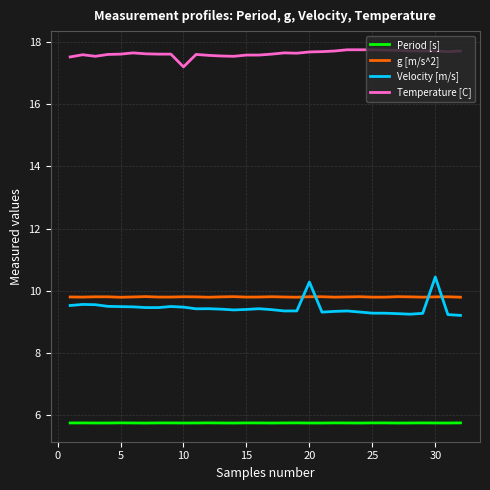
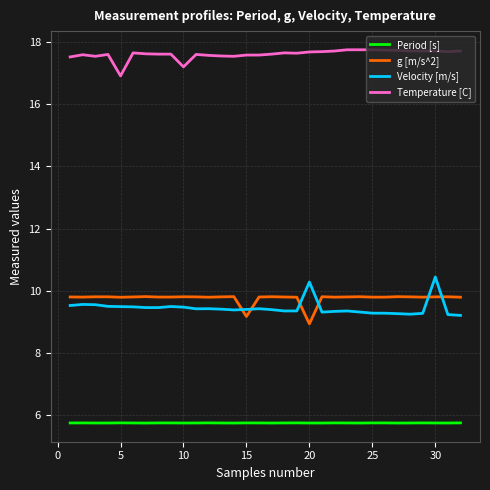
Temperature [C], 5: 17.6 -> 16.9
g [m/s^2], 15: 9.8 -> 9.2
g [m/s^2], 20: 9.8 -> 8.9
